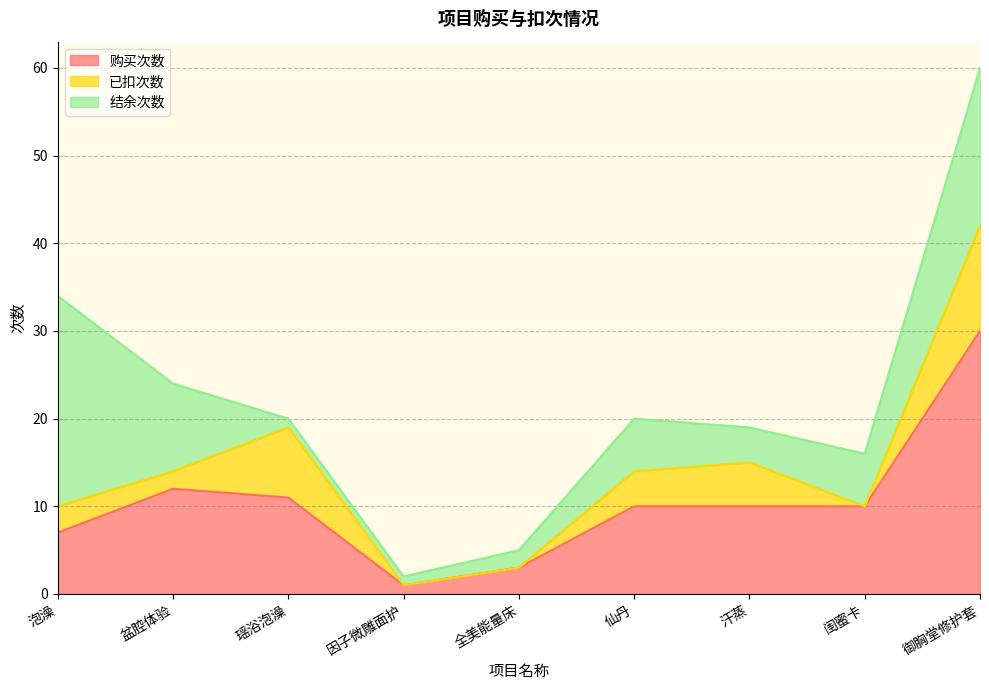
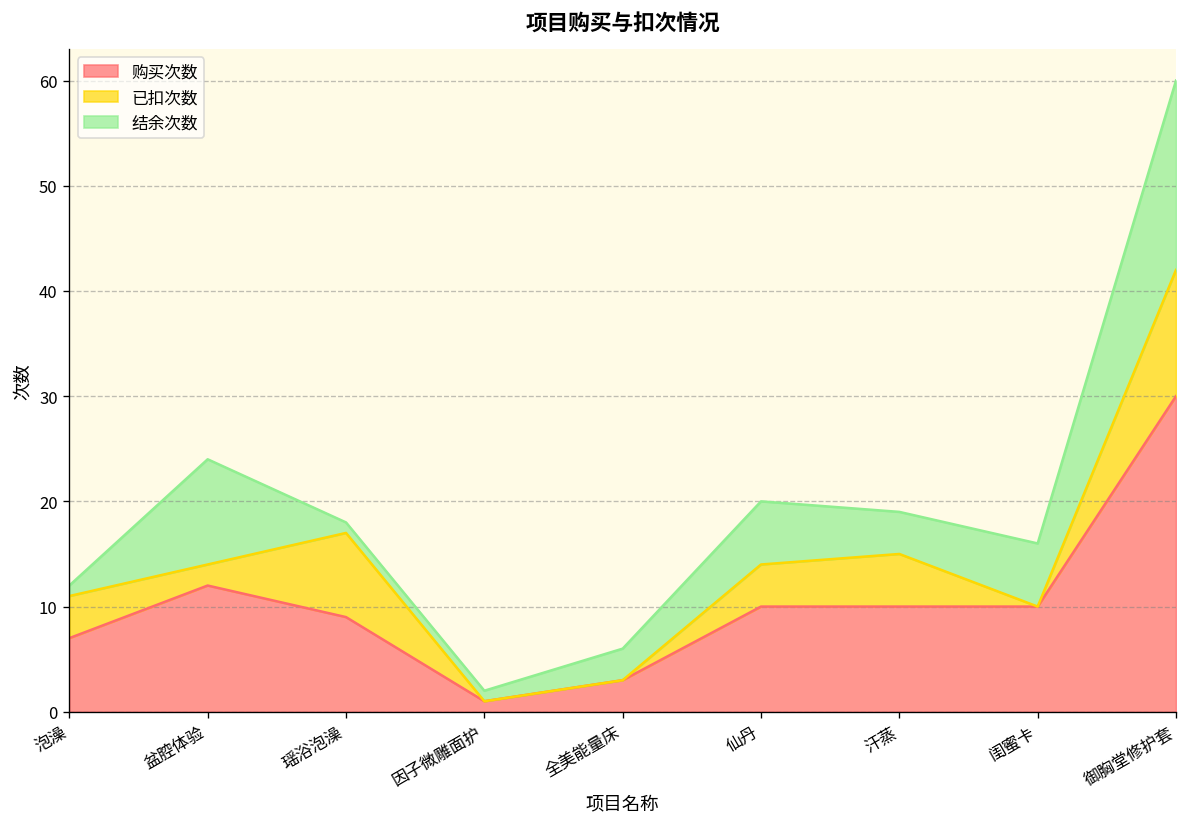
已扣次数, 泡澡: 3 -> 4
结余次数, 泡澡: 24 -> 1
购买次数, 瑶浴泡澡: 11 -> 9
结余次数, 全美能量床: 2 -> 3
